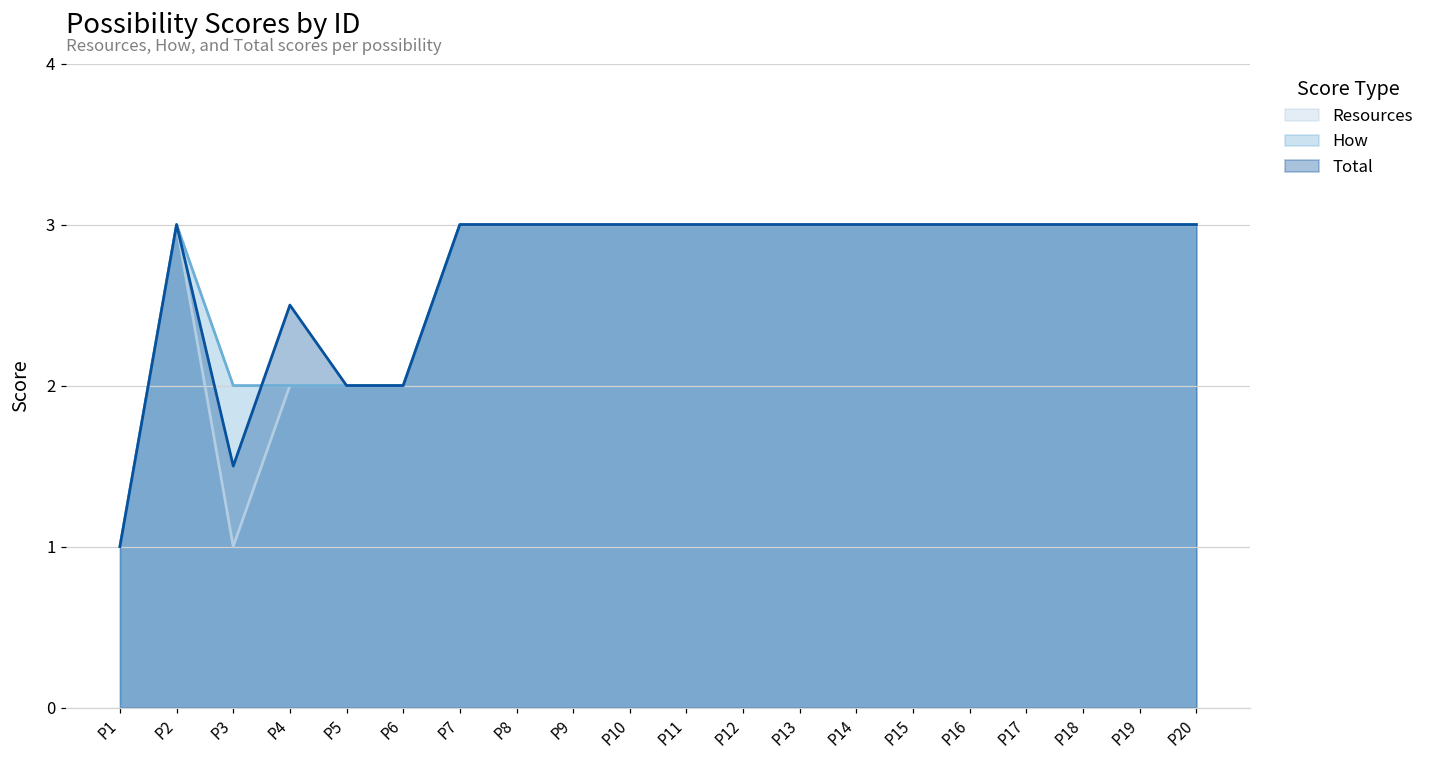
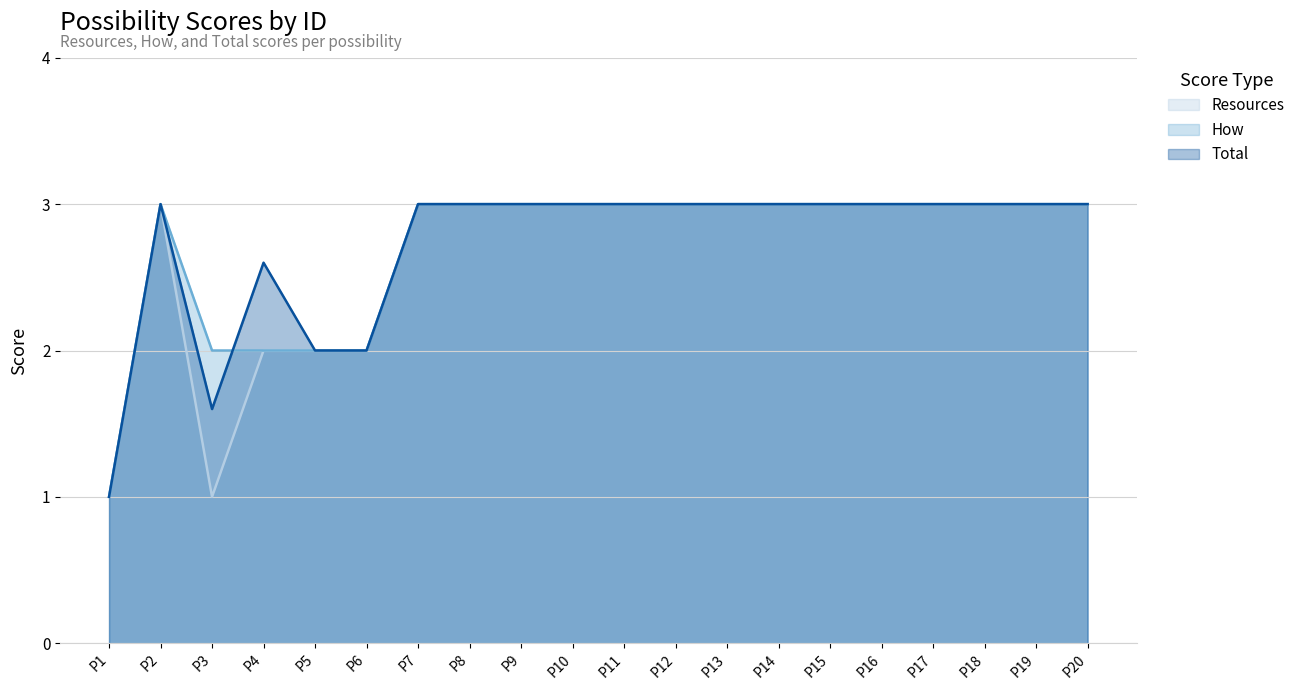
Total, P3: 1.5 -> 1.6
Total, P4: 2.5 -> 2.6
